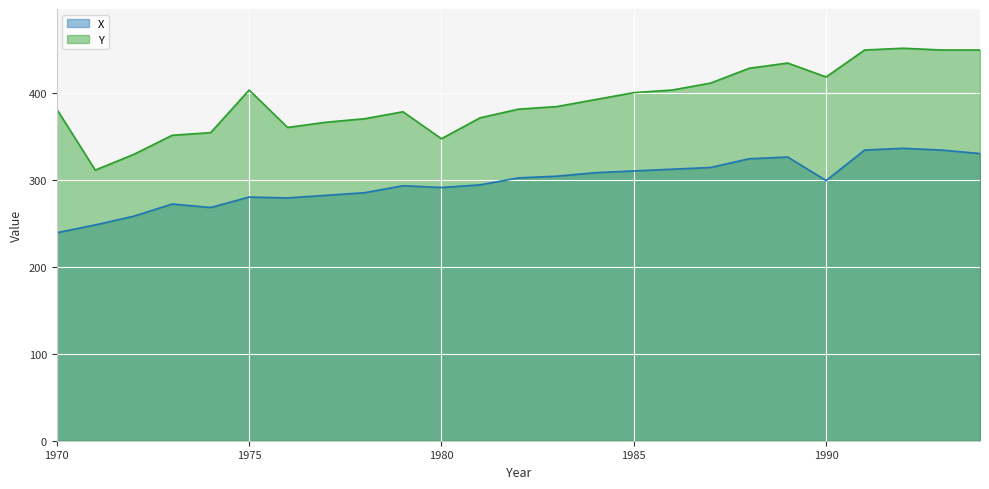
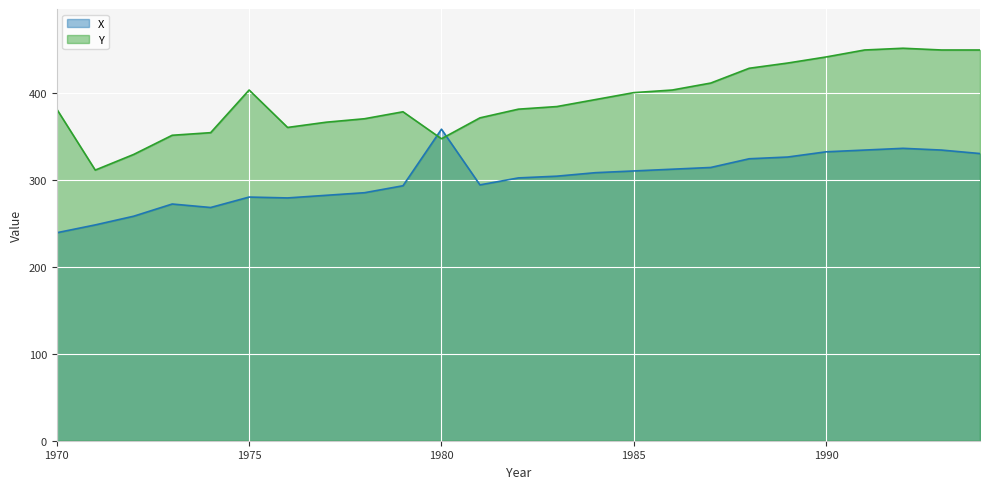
X, 1980: 290 -> 360
X, 1990: 300 -> 330
Y, 1990: 420 -> 440
